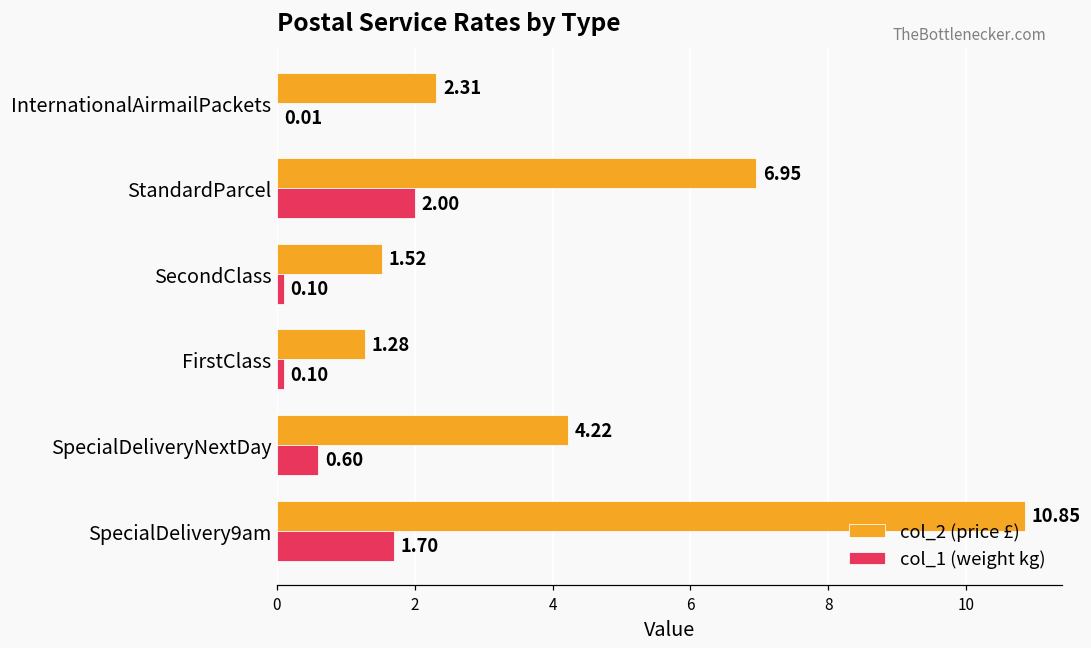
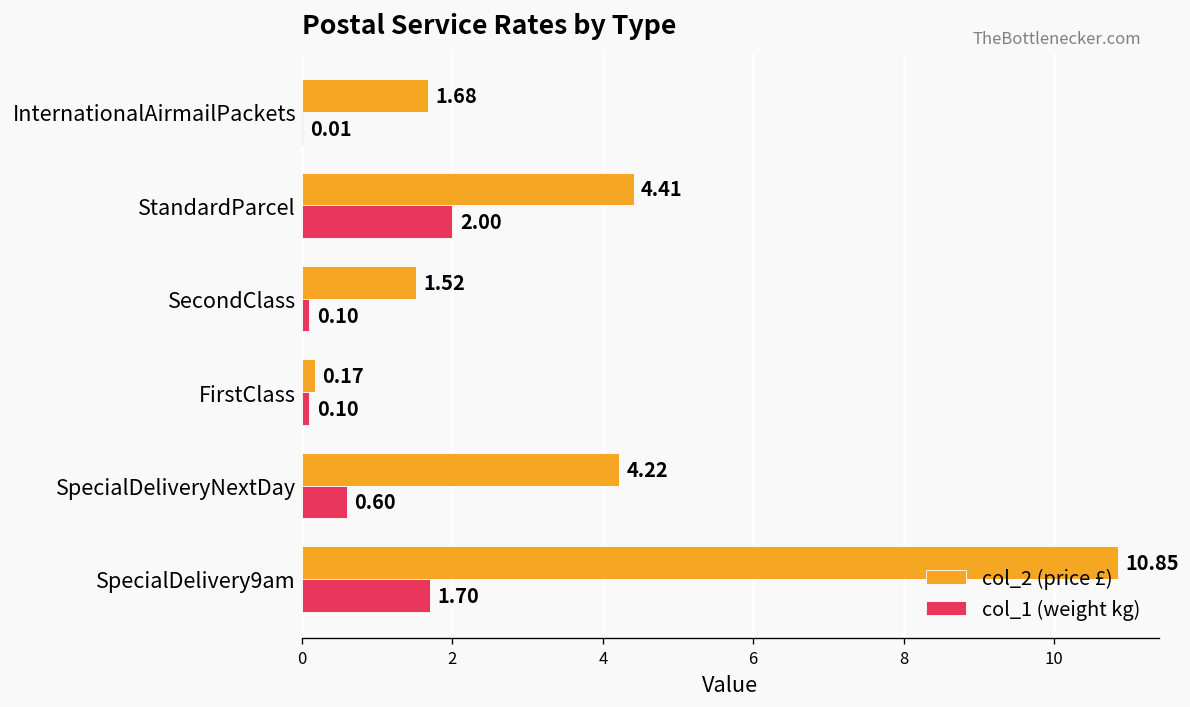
col_2 (price £), InternationalAirmailPackets: 2.31 -> 1.68
col_2 (price £), StandardParcel: 6.95 -> 4.41
col_2 (price £), FirstClass: 1.28 -> 0.17
